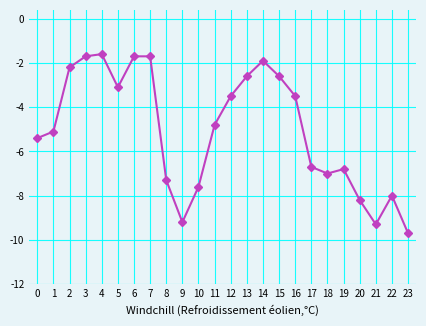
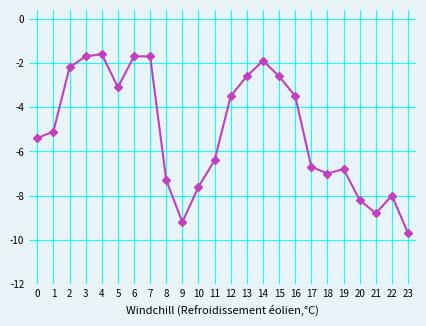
11: -4.8 -> -6.4
21: -9.3 -> -8.8
